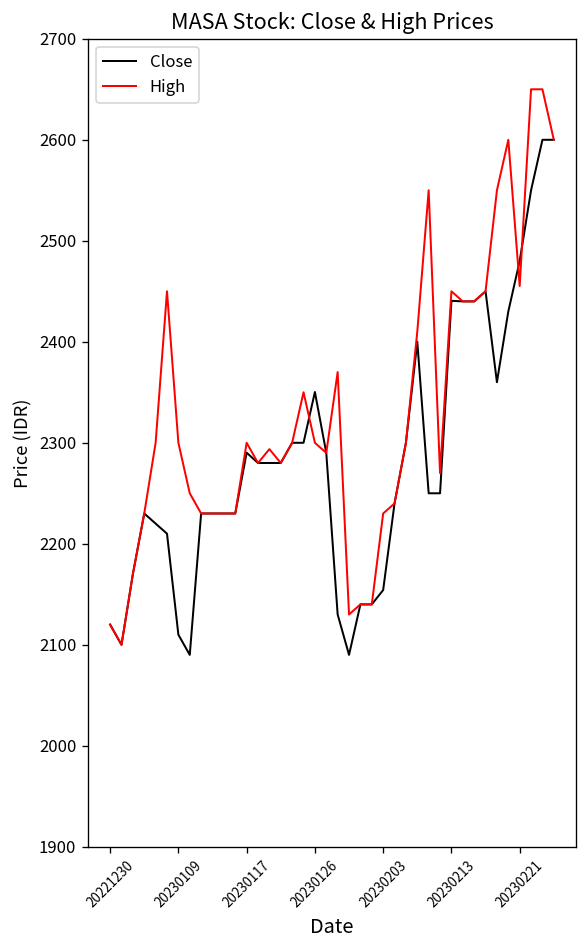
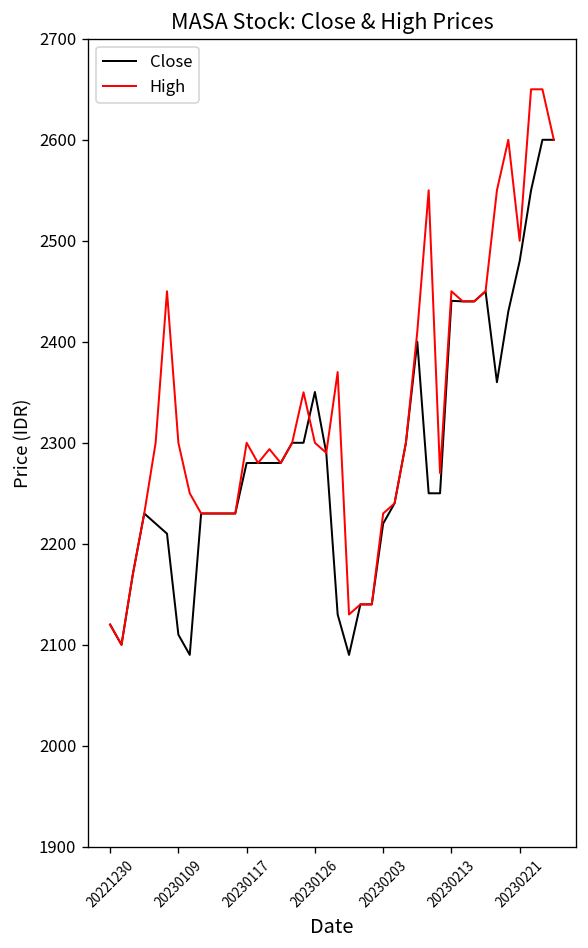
Close, 20230117: 2290 -> 2280
Close, 20230203: 2150 -> 2220
High, 20230221: 2460 -> 2500
